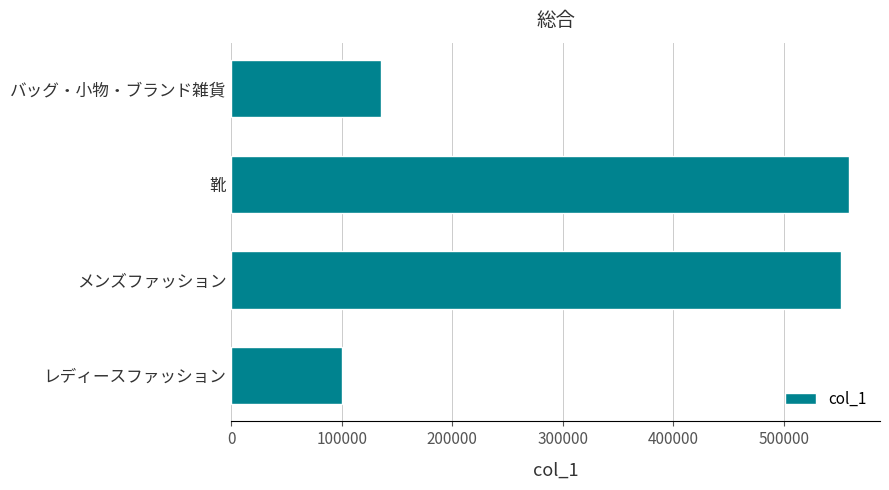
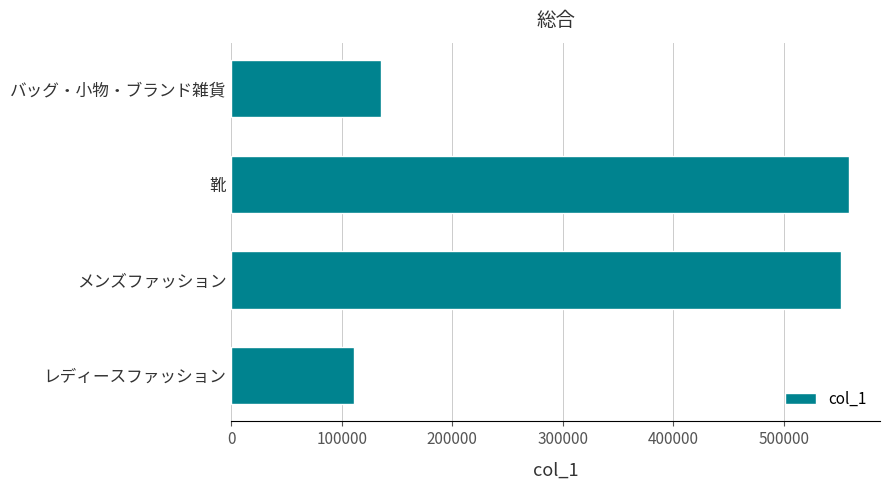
レディースファッション: 100000 -> 111000
